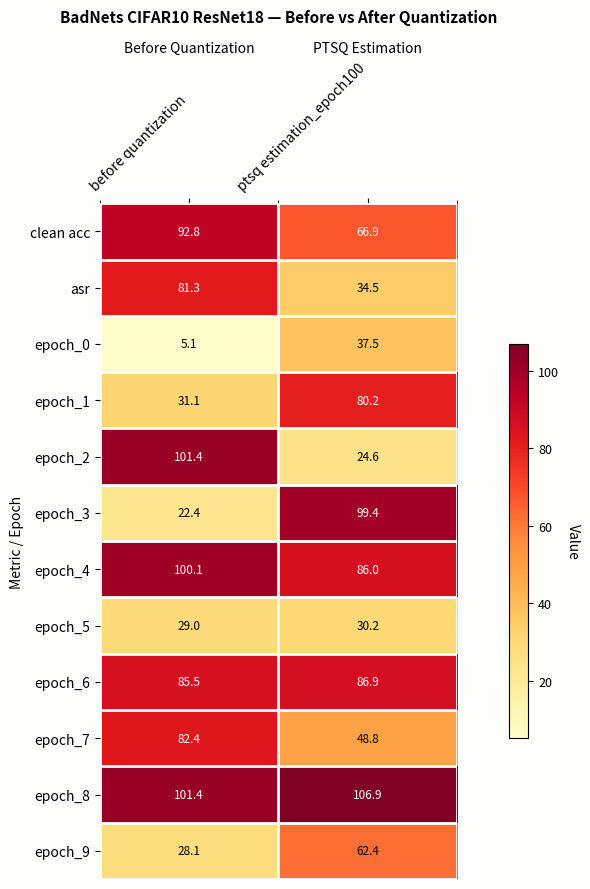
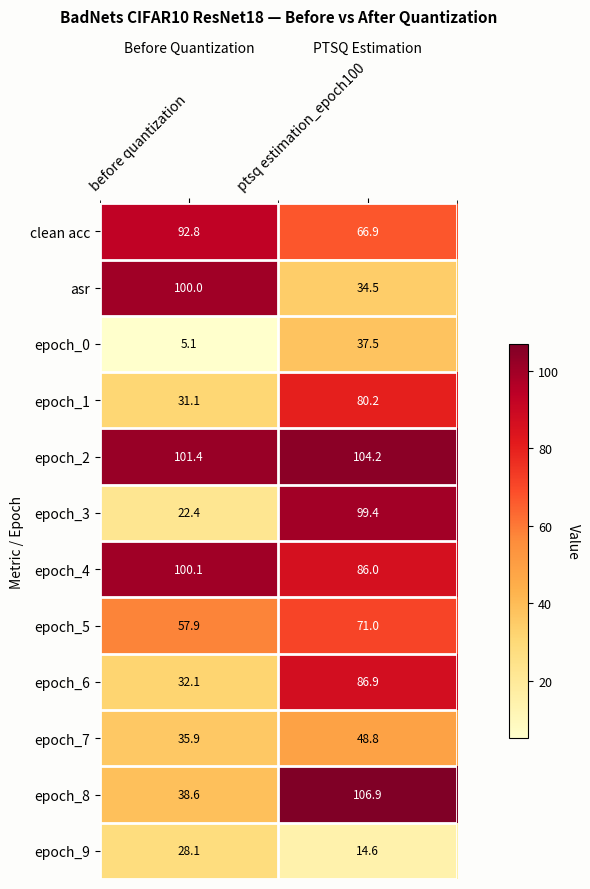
asr, before quantization: 81.3 -> 100.0
epoch_2, ptsq estimation_epoch100: 24.6 -> 104.2
epoch_5, before quantization: 29.0 -> 57.9
epoch_5, ptsq estimation_epoch100: 30.2 -> 71.0
epoch_6, before quantization: 85.5 -> 32.1
epoch_7, before quantization: 82.4 -> 35.9
epoch_8, before quantization: 101.4 -> 38.6
epoch_9, ptsq estimation_epoch100: 62.4 -> 14.6
